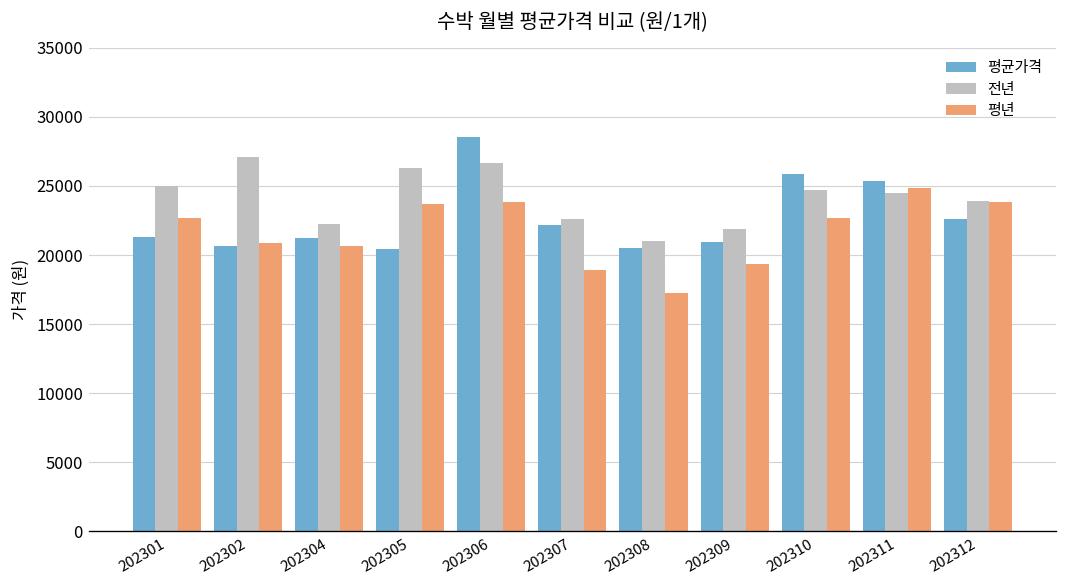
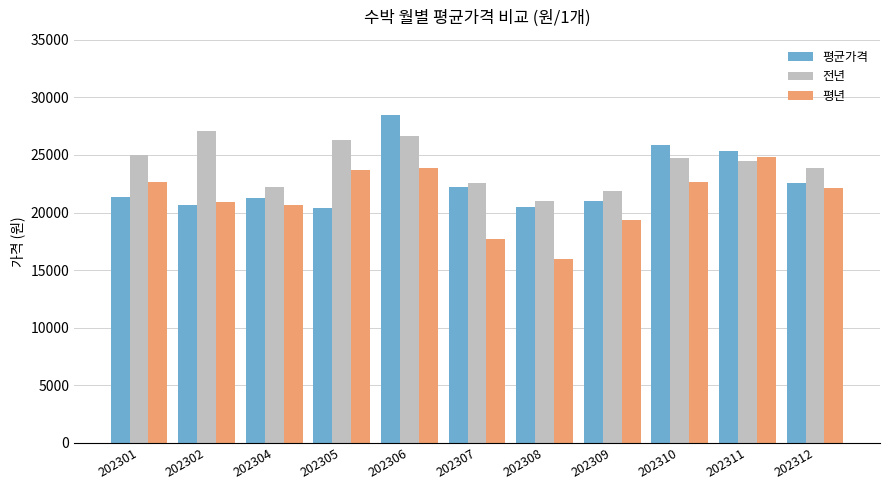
평년, 202307: 18900 -> 17700
평년, 202308: 17300 -> 16000
평년, 202312: 23900 -> 22100
